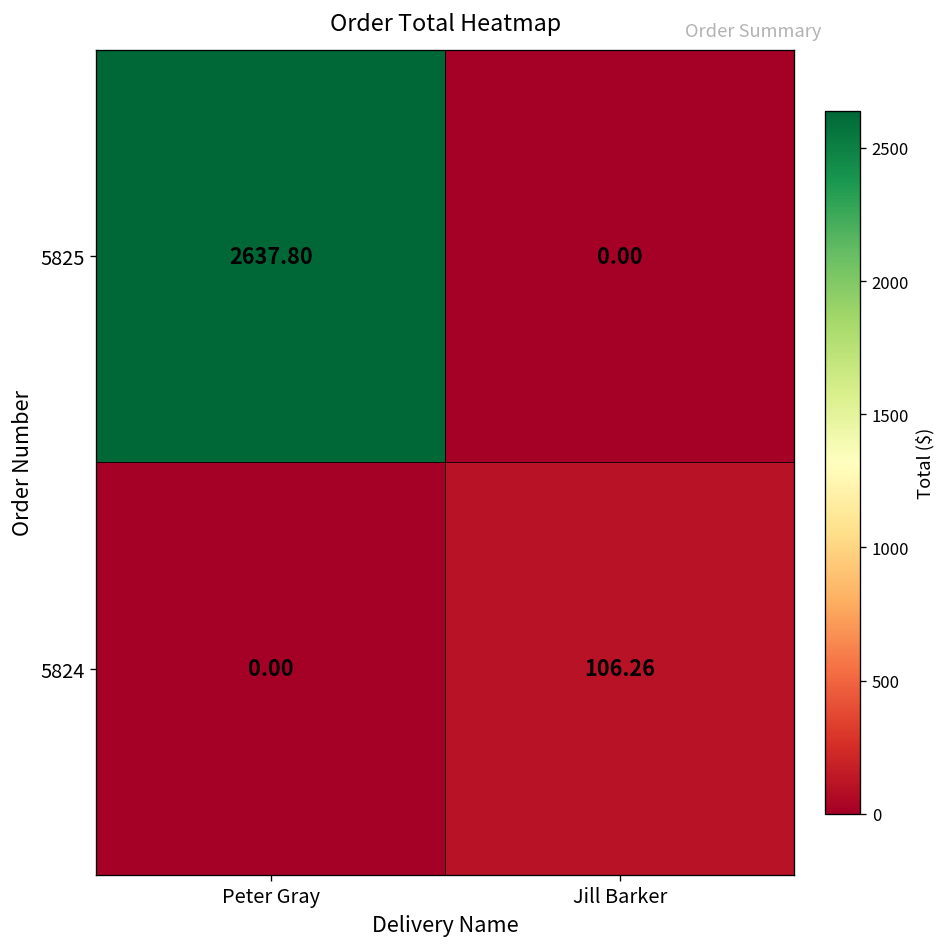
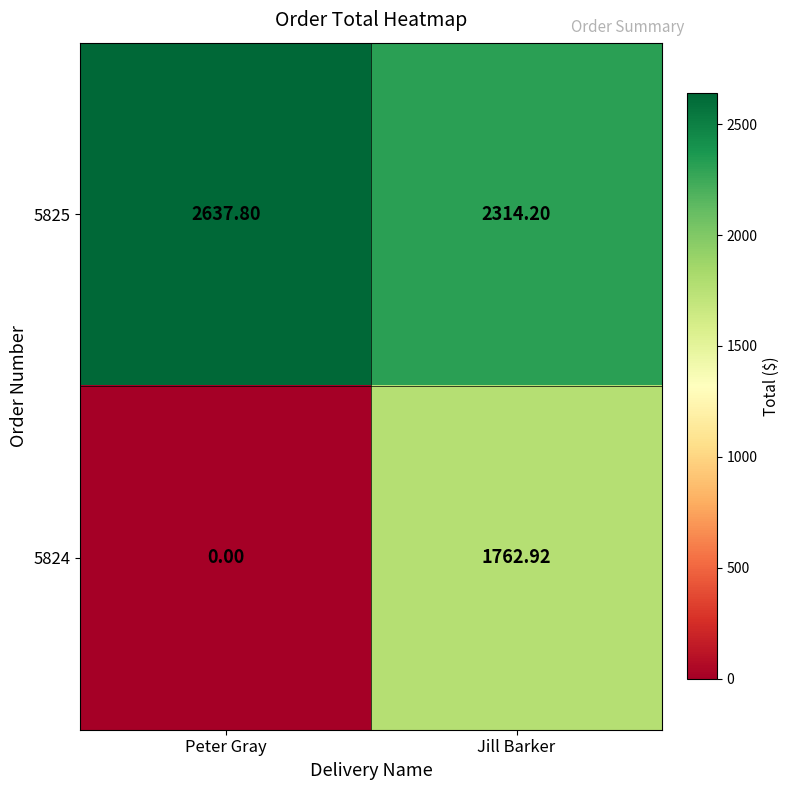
5825, Jill Barker: 0.00 -> 2314.20
5824, Jill Barker: 106.26 -> 1762.92
